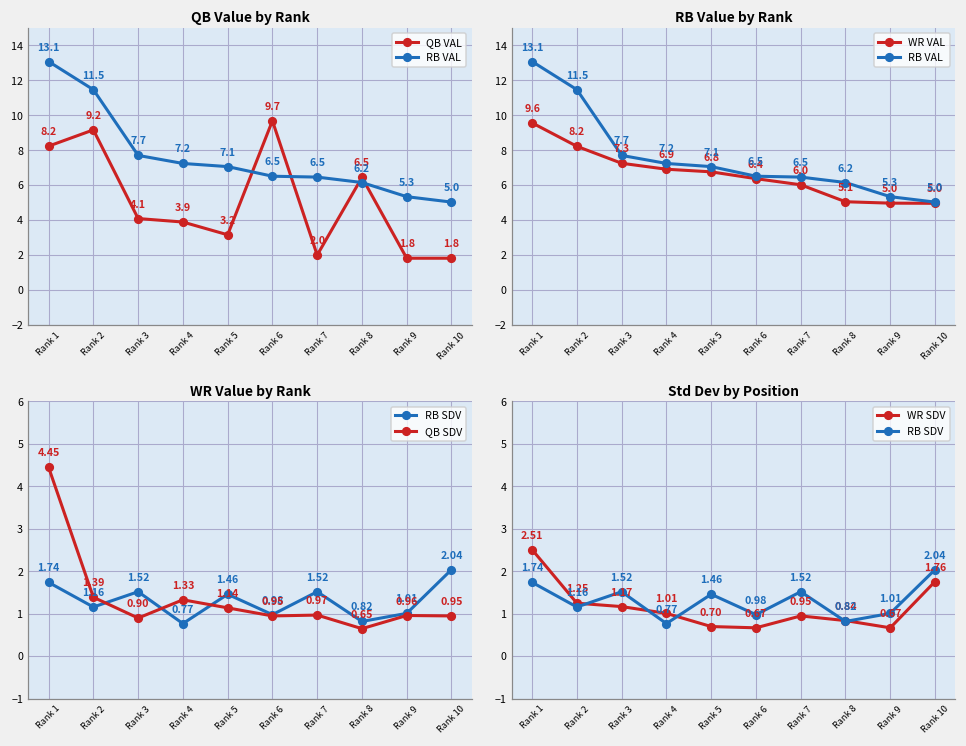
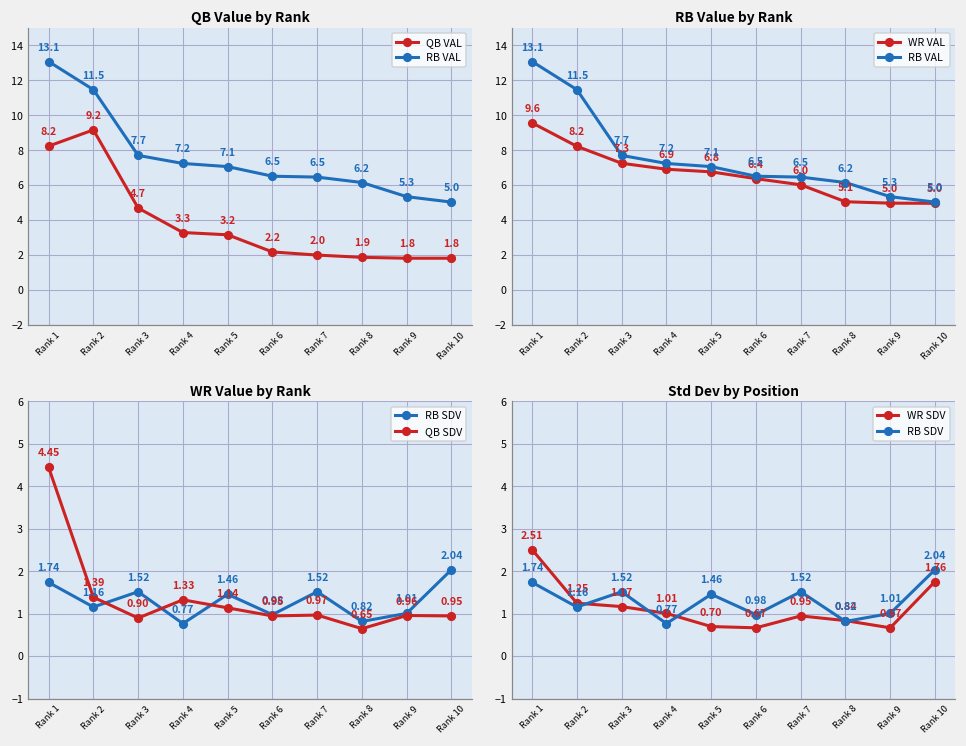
QB Value by Rank, QB VAL, Rank 3: 4.1 -> 4.7
QB Value by Rank, QB VAL, Rank 4: 3.9 -> 3.3
QB Value by Rank, QB VAL, Rank 6: 9.7 -> 2.2
QB Value by Rank, QB VAL, Rank 8: 6.5 -> 1.9
